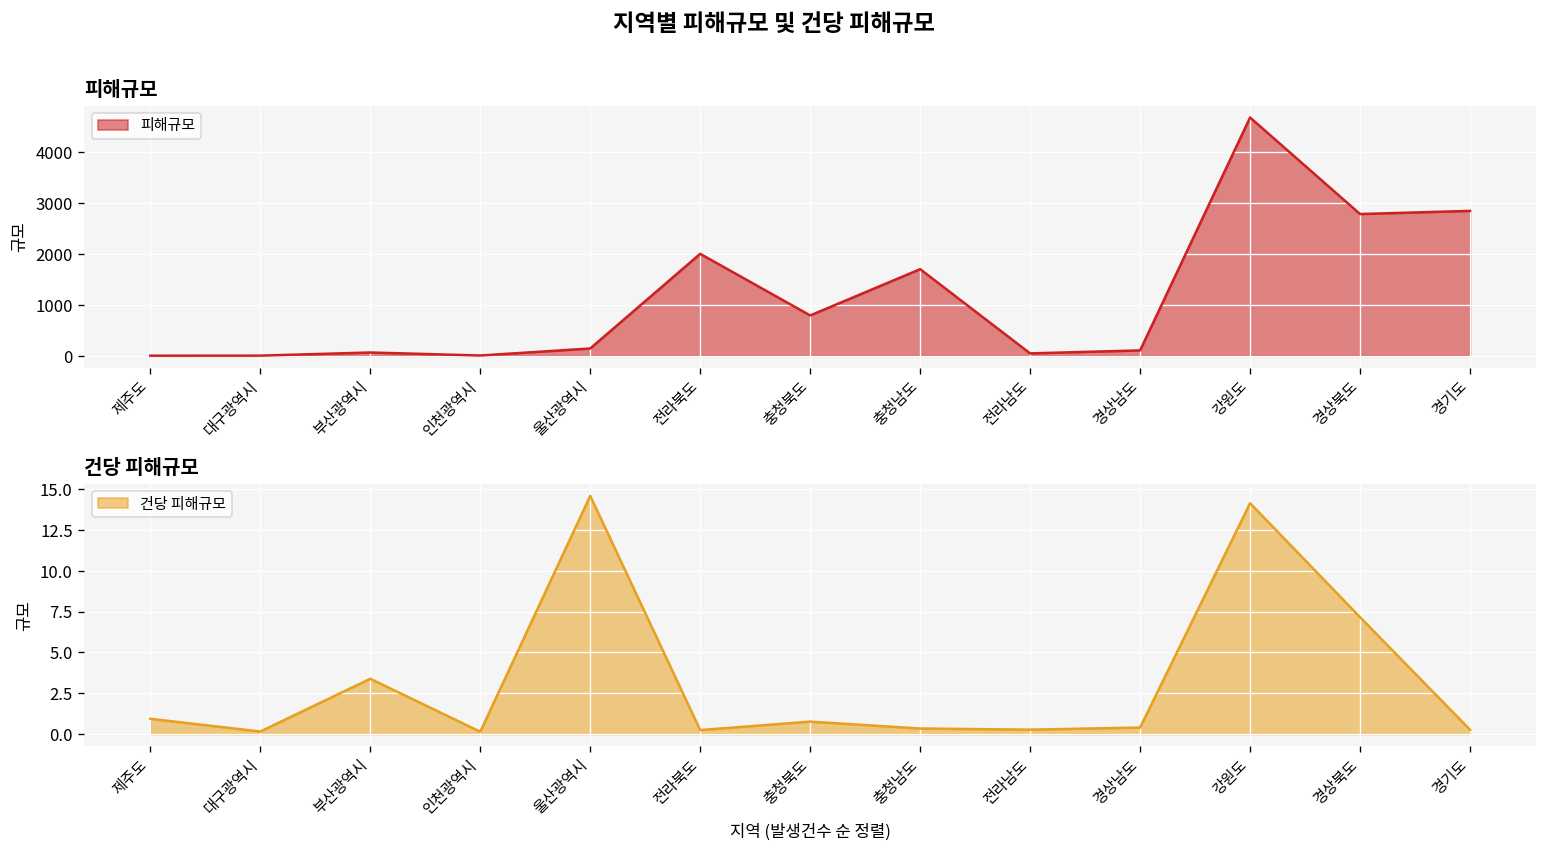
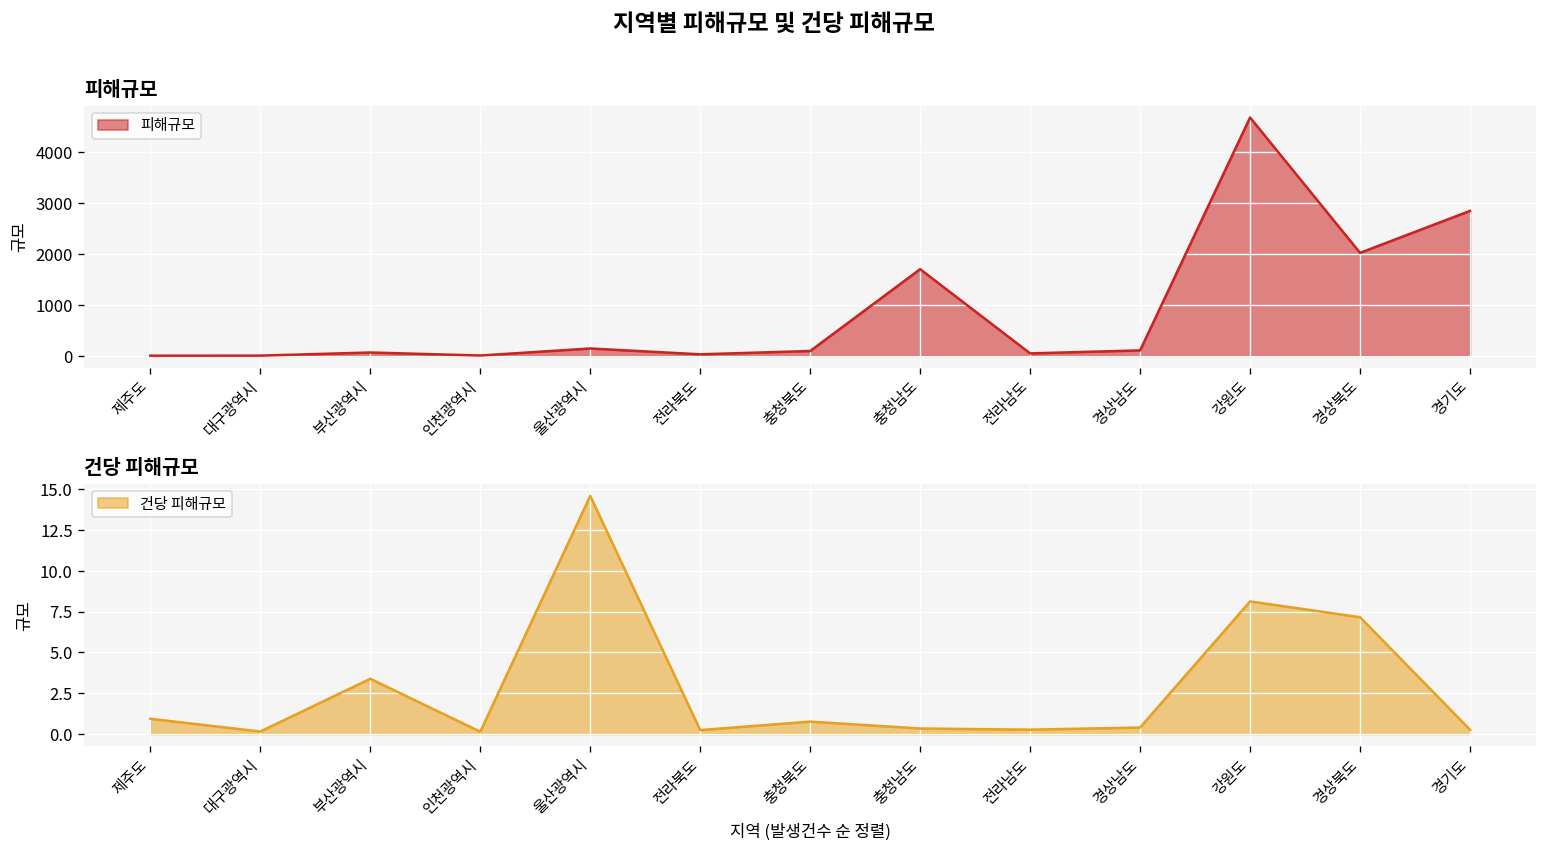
피해규모, 전라북도: 2000 -> 0
피해규모, 충청북도: 800 -> 100
피해규모, 경상북도: 2800 -> 2000
건당 피해규모, 강원도: 14.1 -> 8.1
